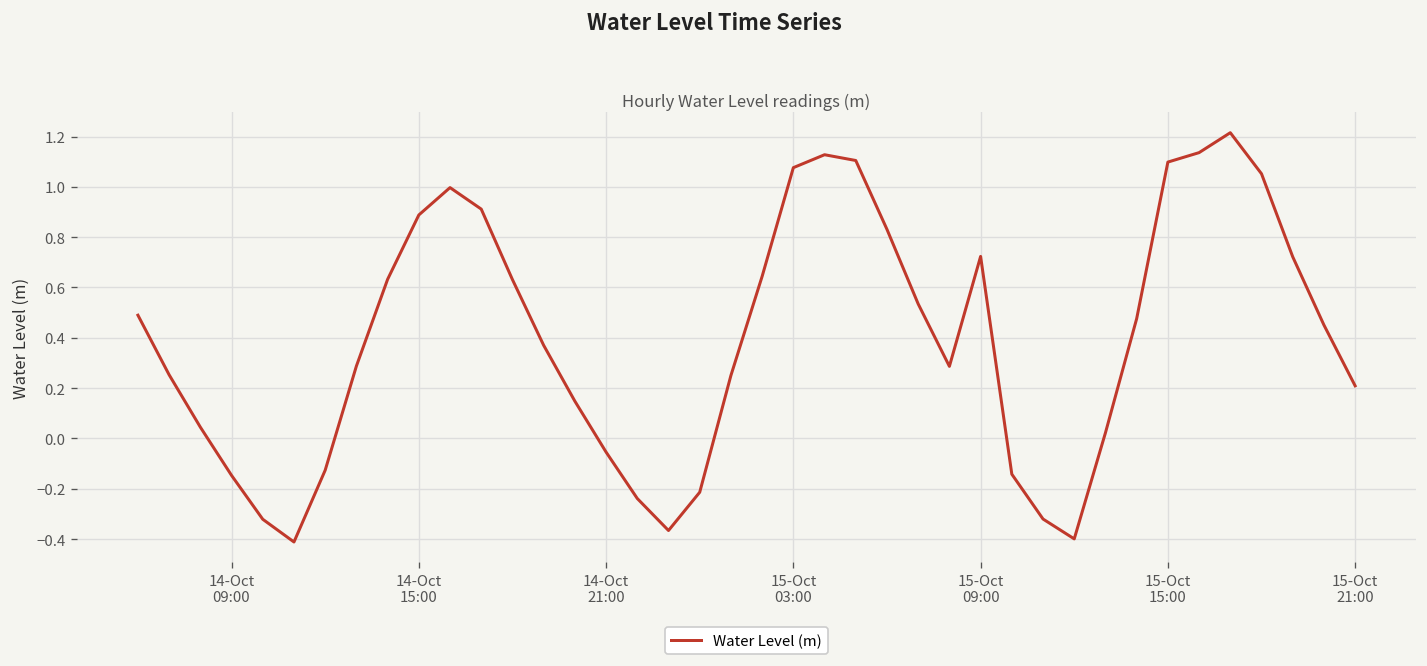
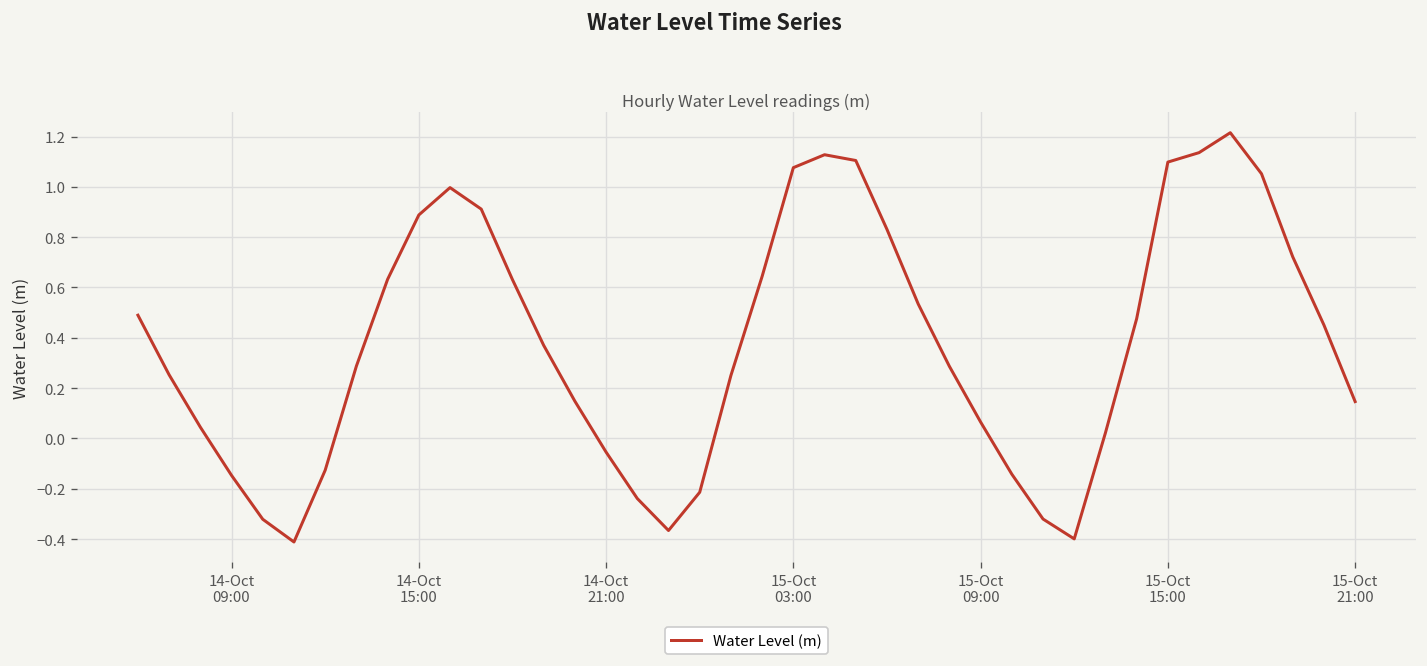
15-Oct 09:00: 0.72 -> 0.07
15-Oct 21:00: 0.21 -> 0.15
